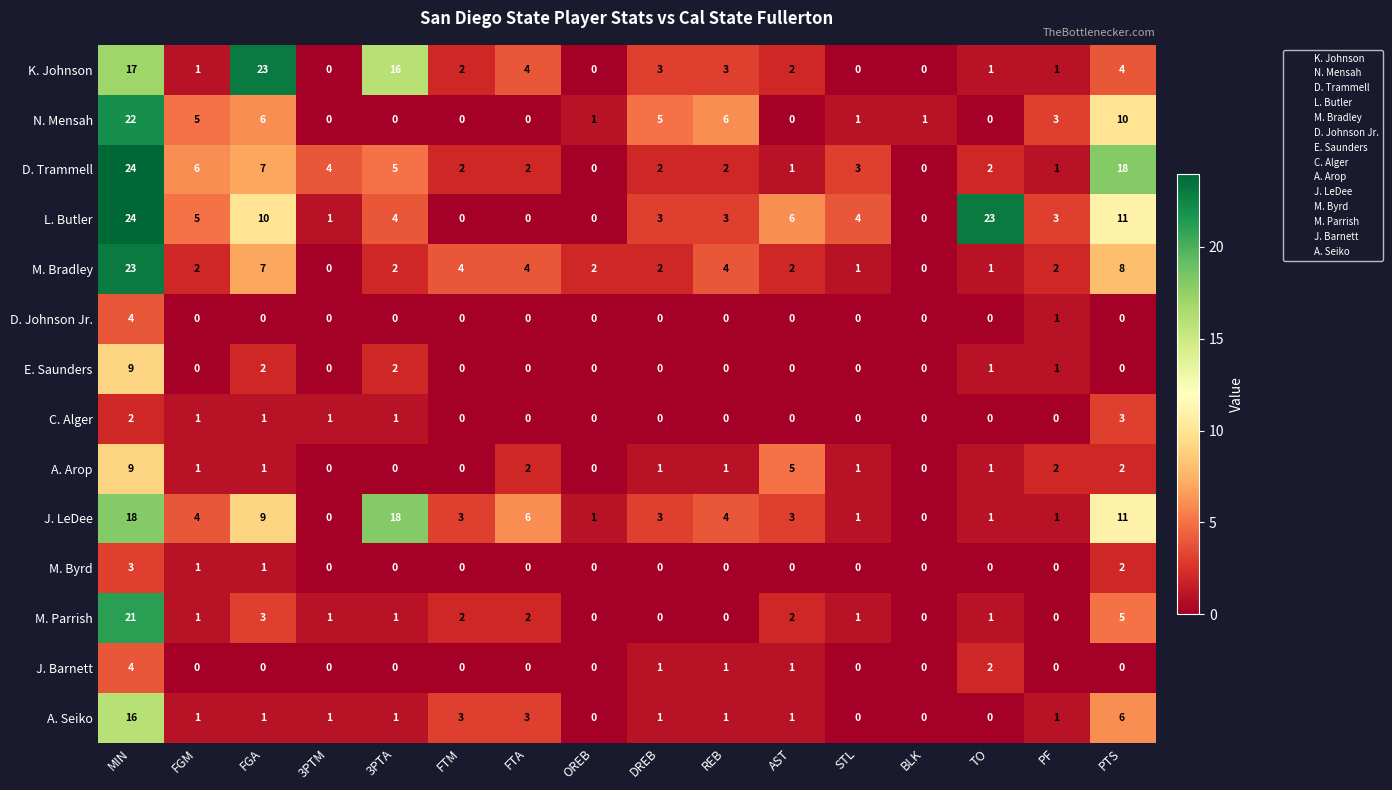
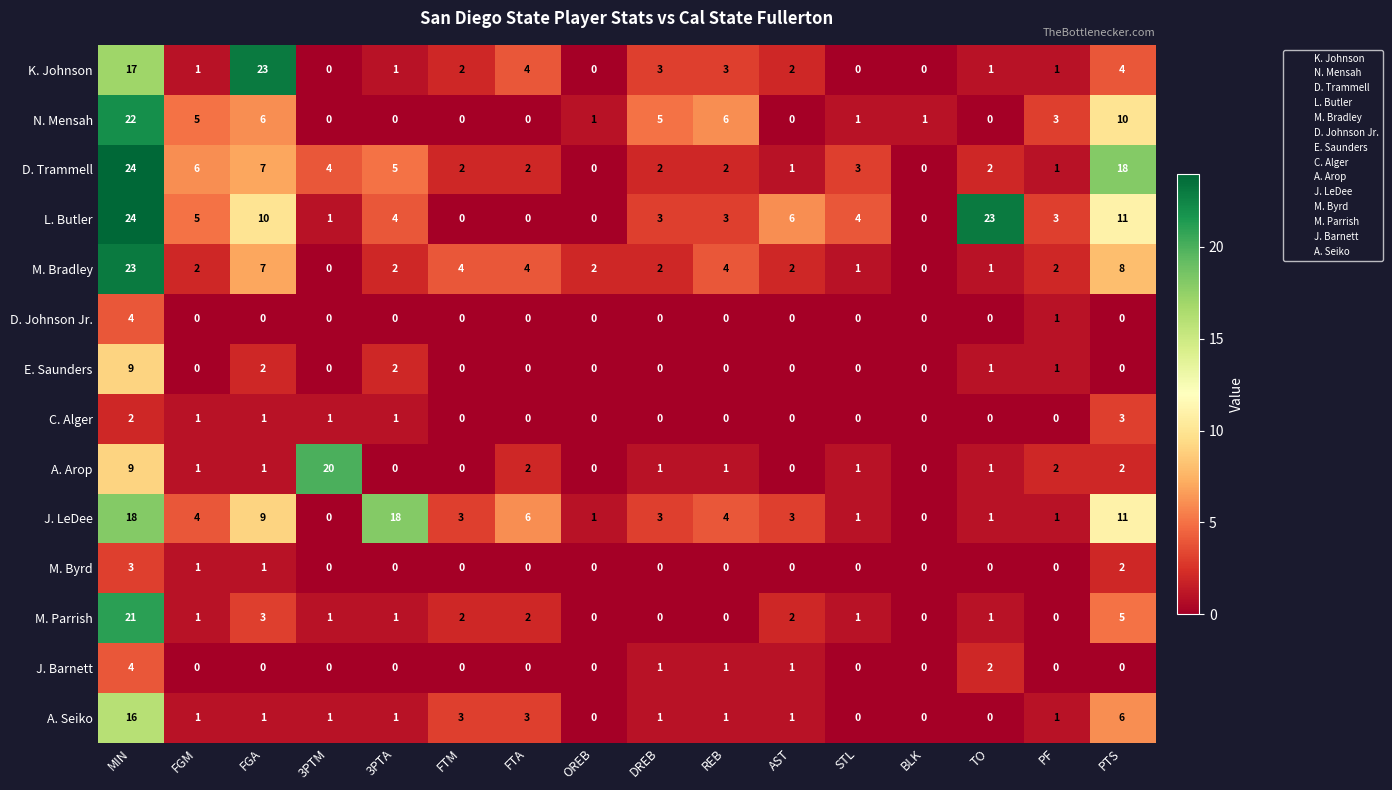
K. Johnson, 3PTA: 16 -> 1
A. Arop, 3PTM: 0 -> 20
A. Arop, AST: 5 -> 0
